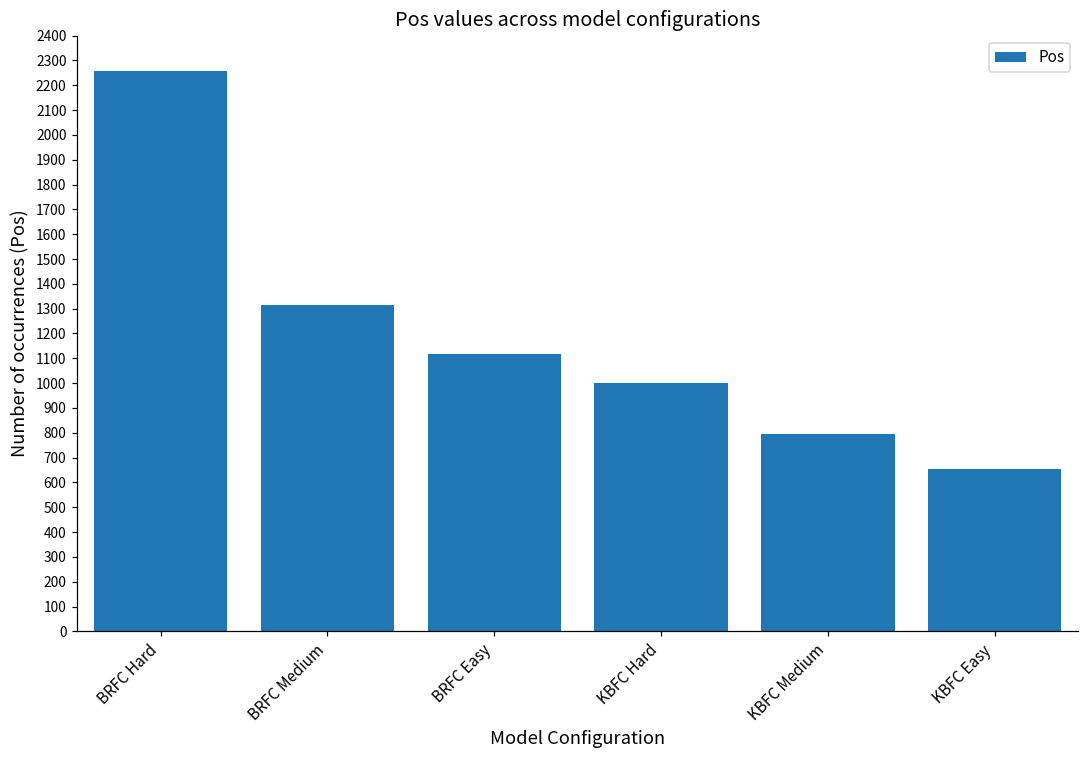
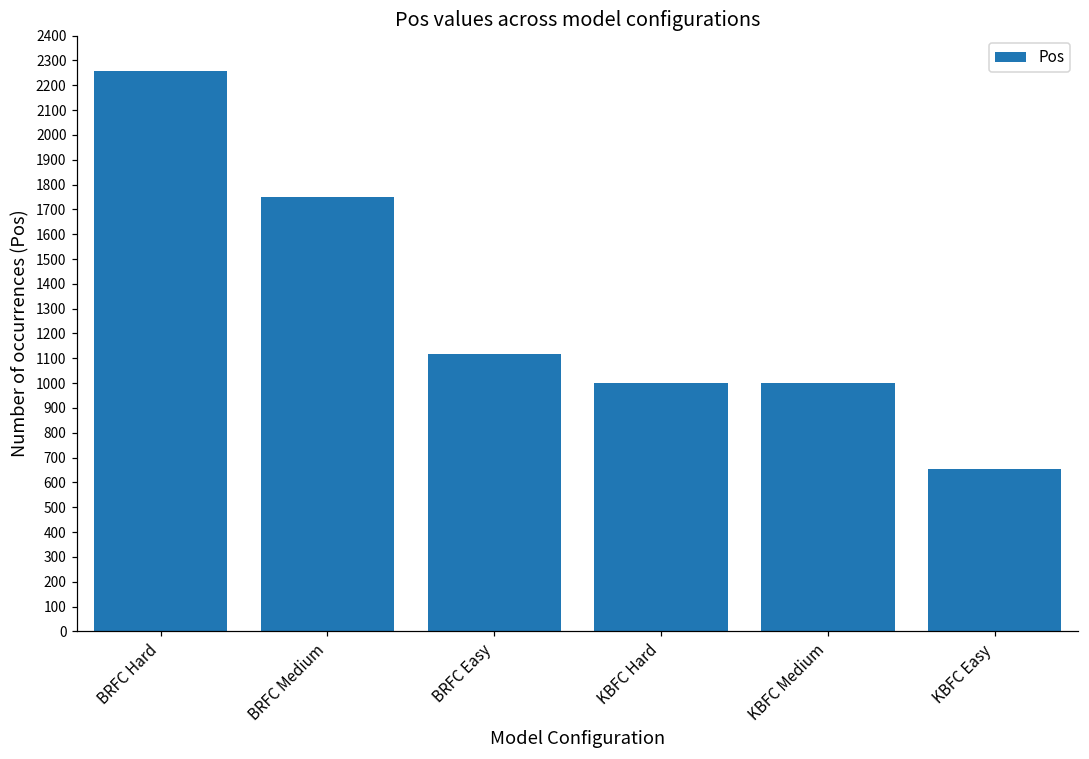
BRFC Medium: 1310 -> 1750
KBFC Medium: 790 -> 1000
